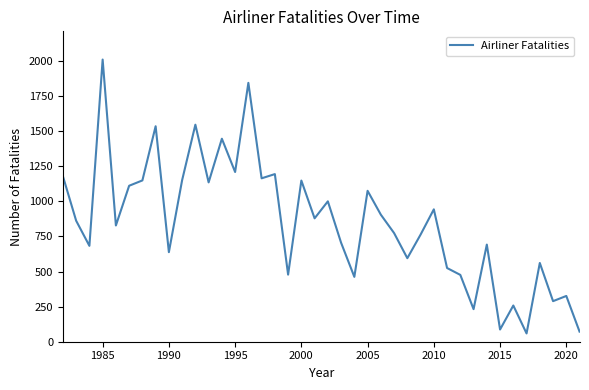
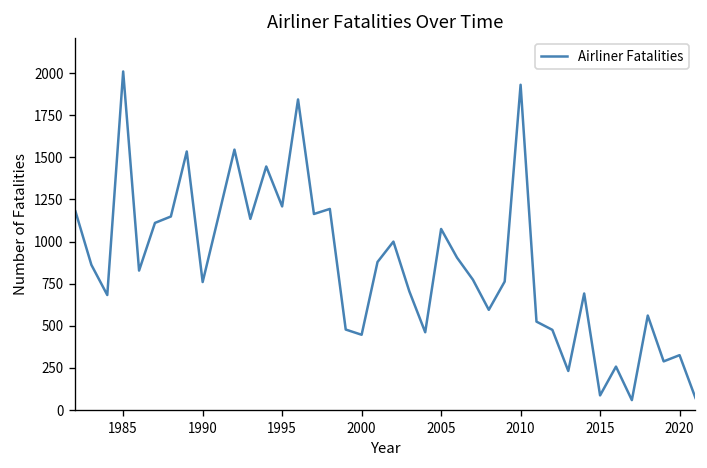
1990: 640 -> 760
2000: 1150 -> 450
2010: 940 -> 1930
